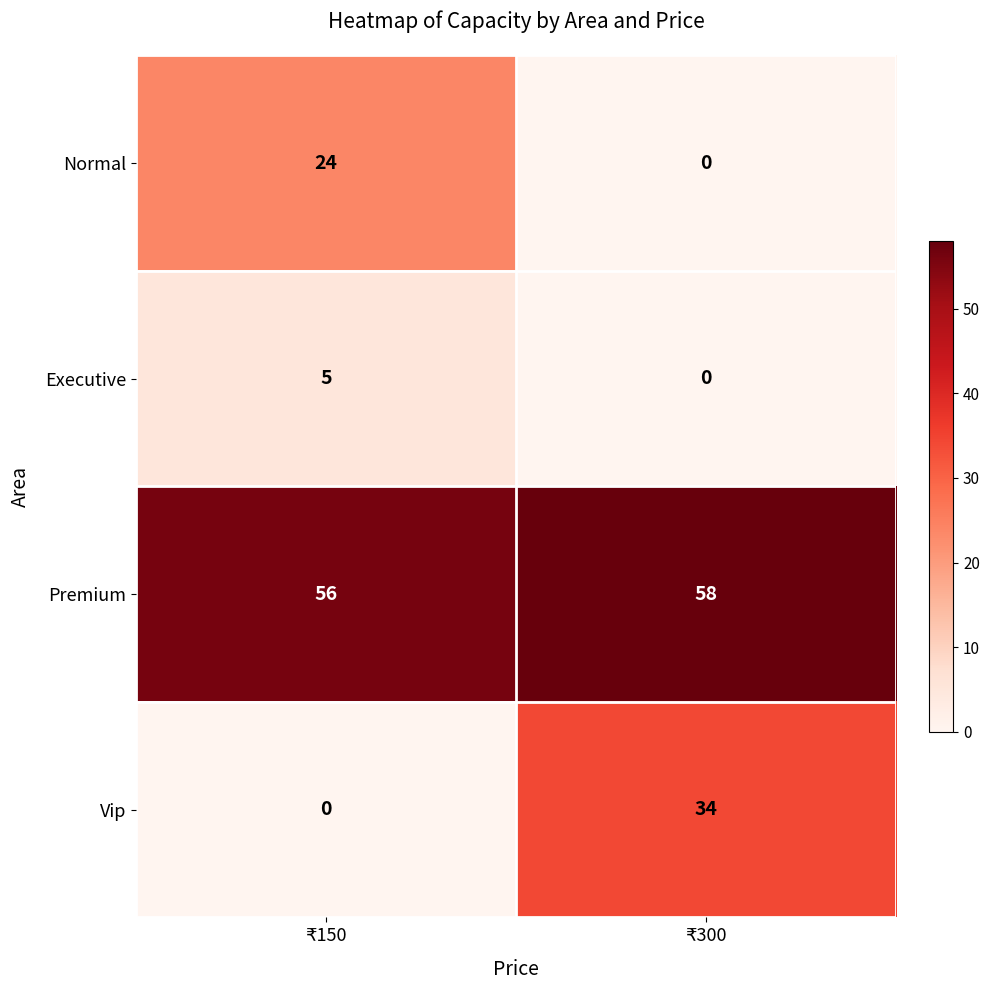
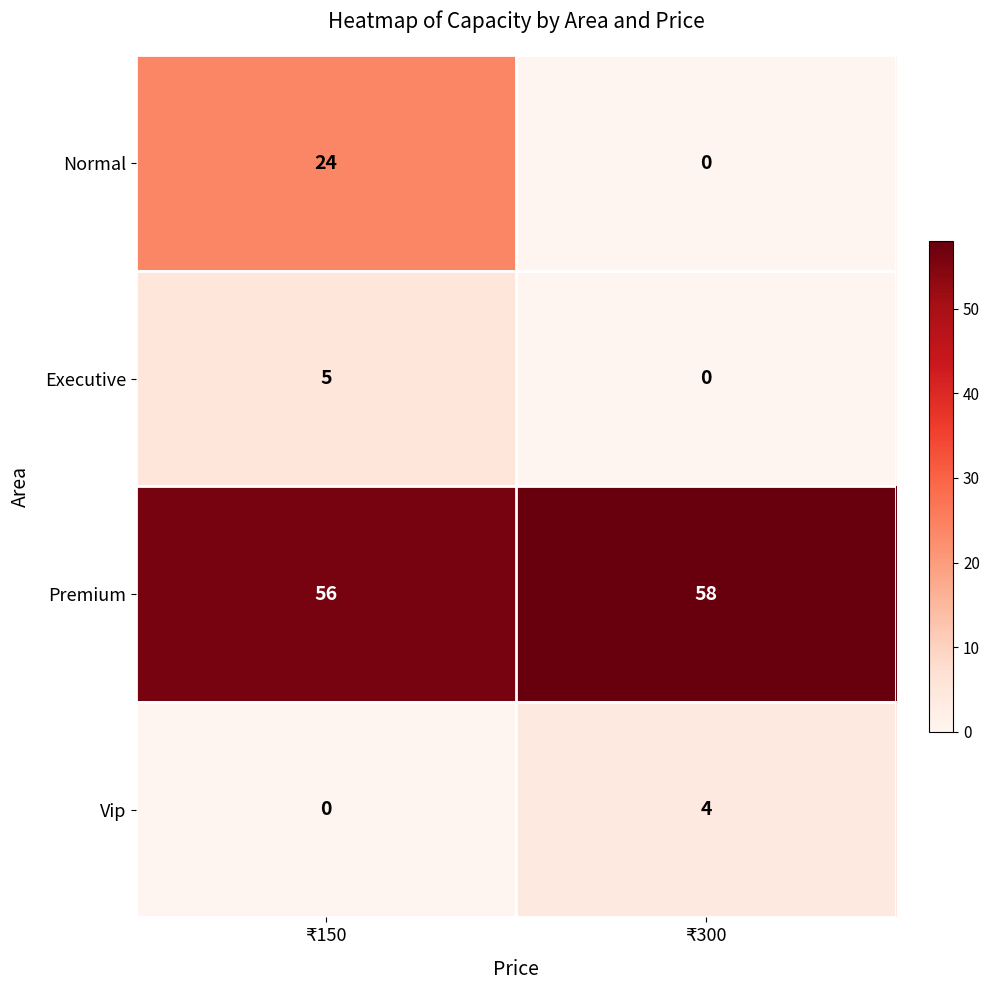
Vip, ₹300: 34 -> 4
